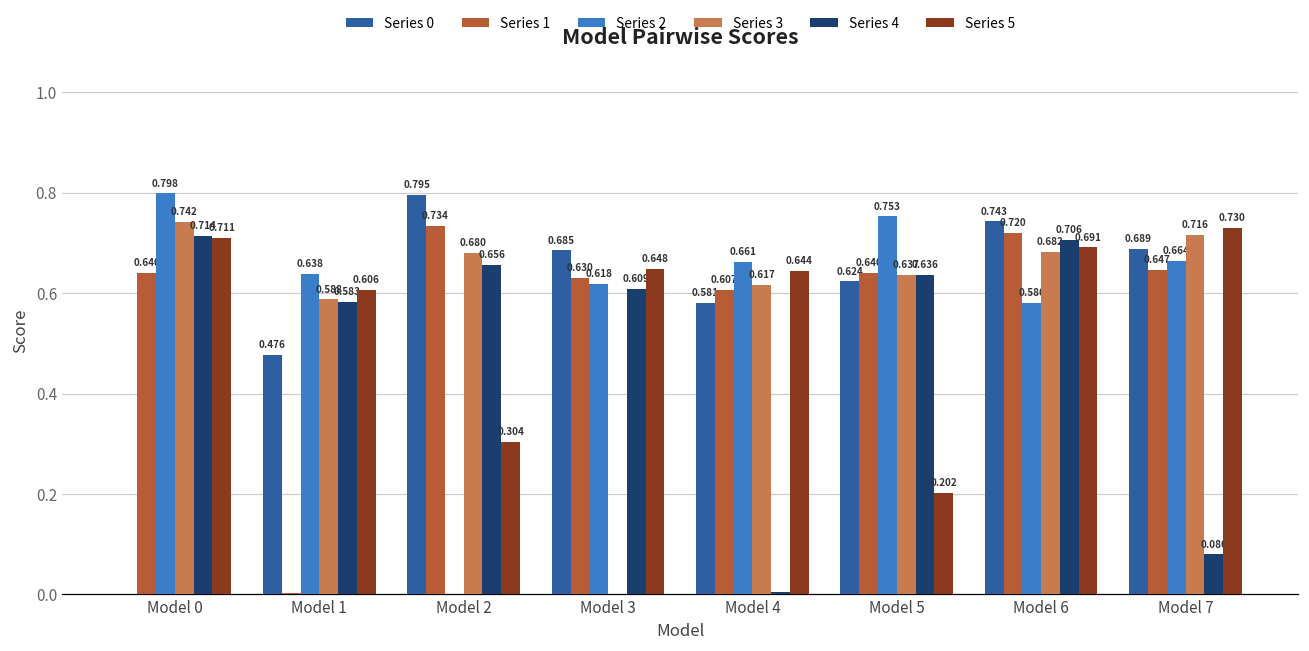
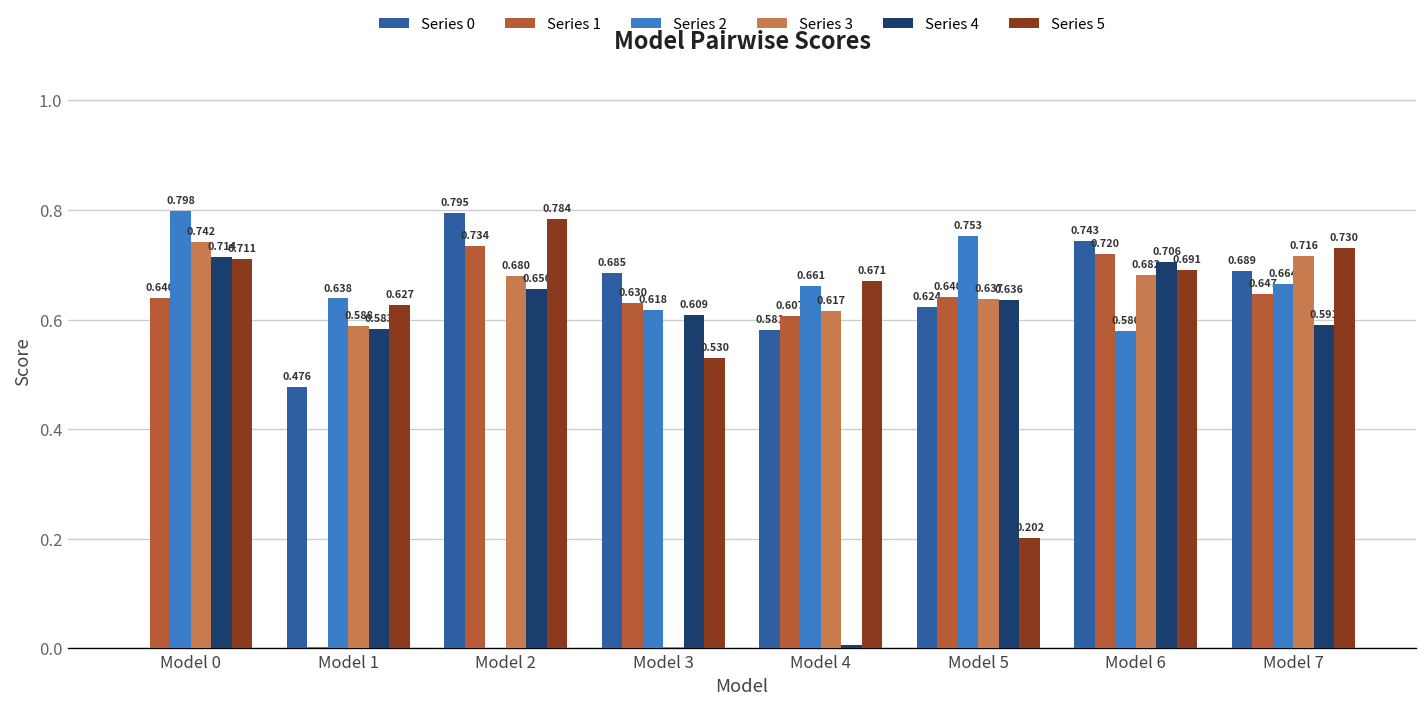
Series 5, Model 1: 0.606 -> 0.627
Series 5, Model 2: 0.304 -> 0.784
Series 5, Model 3: 0.648 -> 0.530
Series 5, Model 4: 0.644 -> 0.671
Series 4, Model 7: 0.080 -> 0.591
